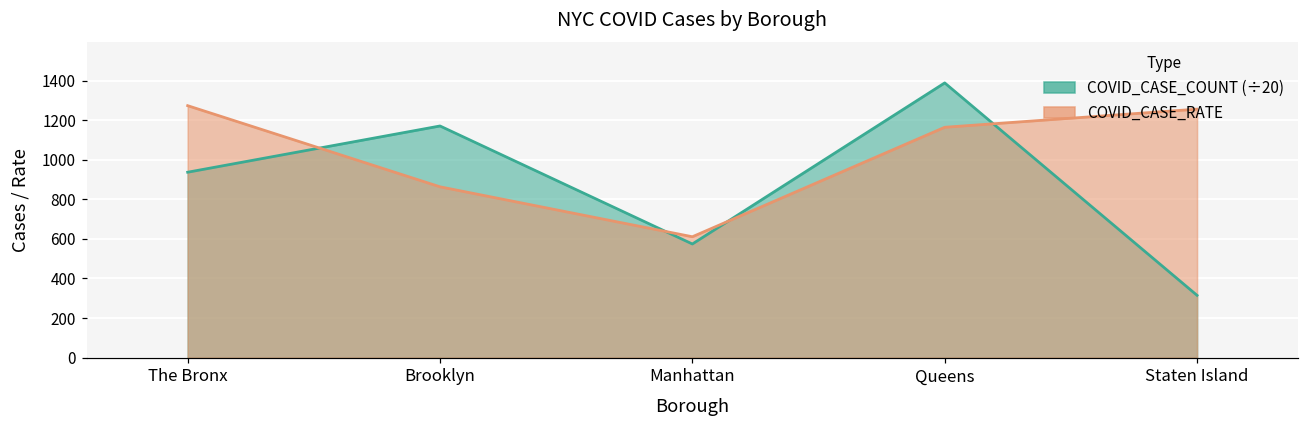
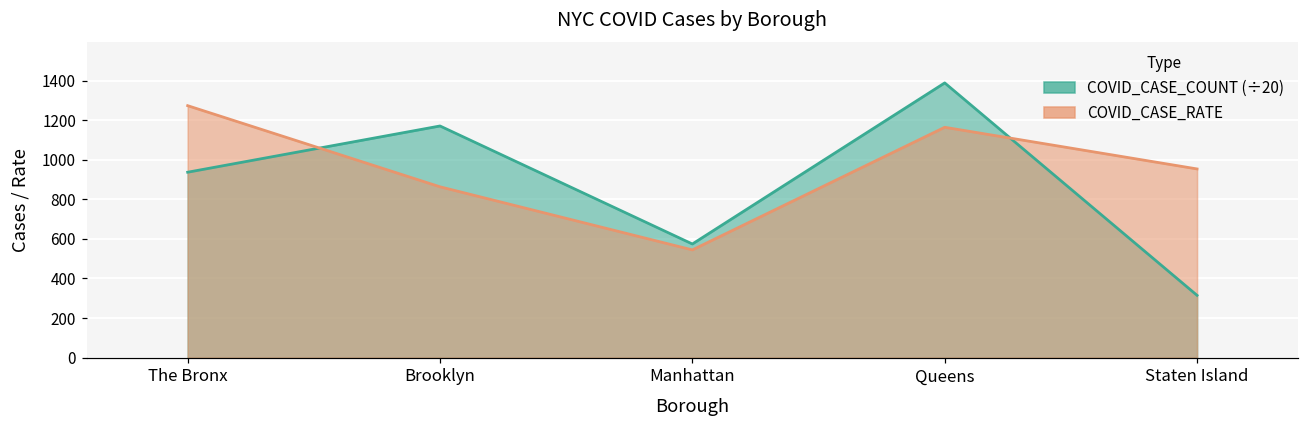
COVID_CASE_RATE, Manhattan: 610 -> 540
COVID_CASE_RATE, Staten Island: 1260 -> 950
